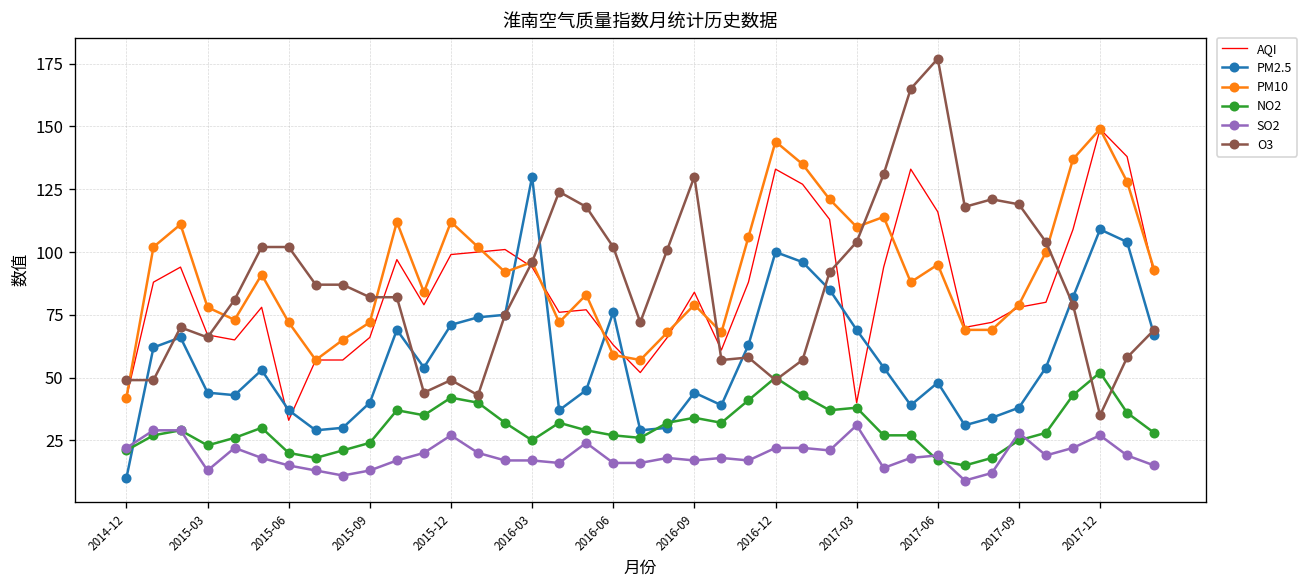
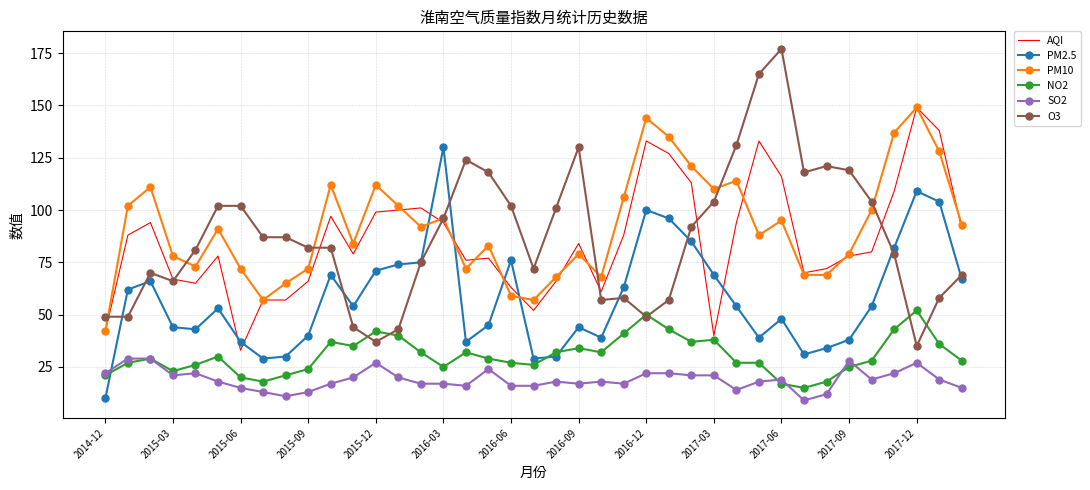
SO2, 2015-03: 13 -> 21
O3, 2015-12: 49 -> 37
SO2, 2017-03: 31 -> 21
